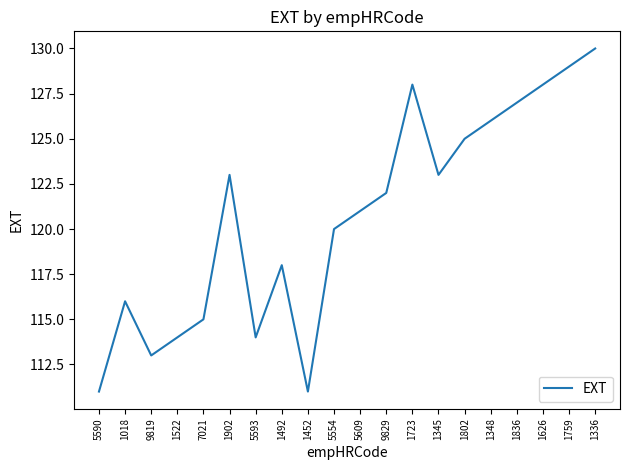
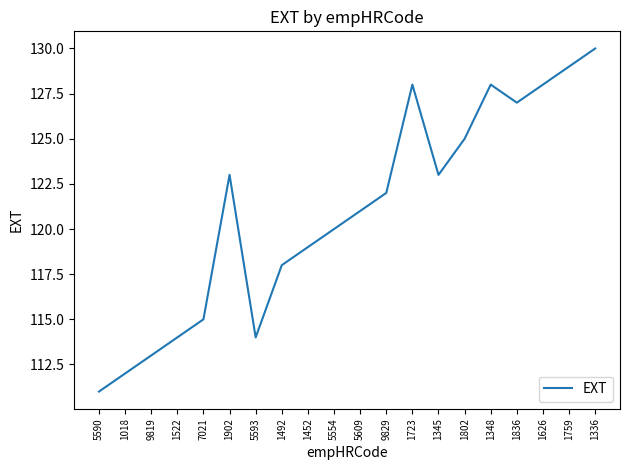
1018: 116 -> 112
1452: 111 -> 119
1348: 126 -> 128
